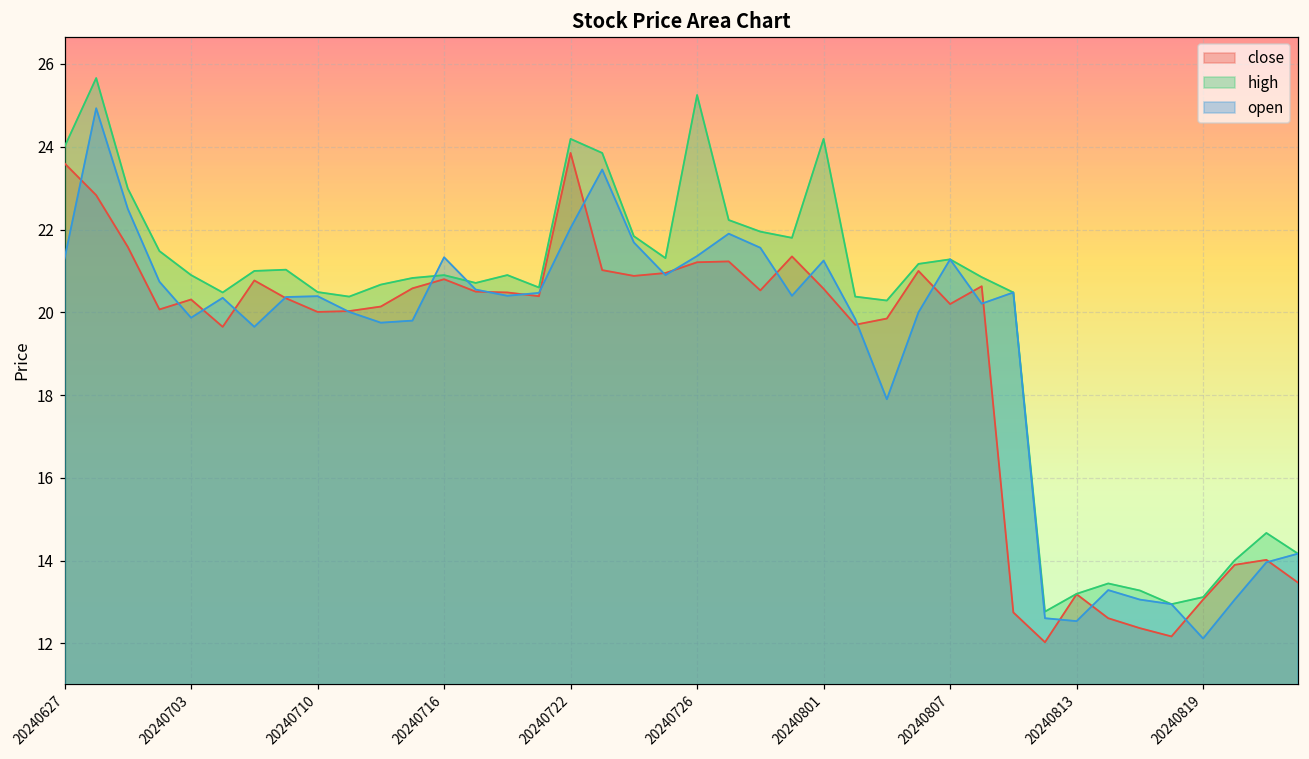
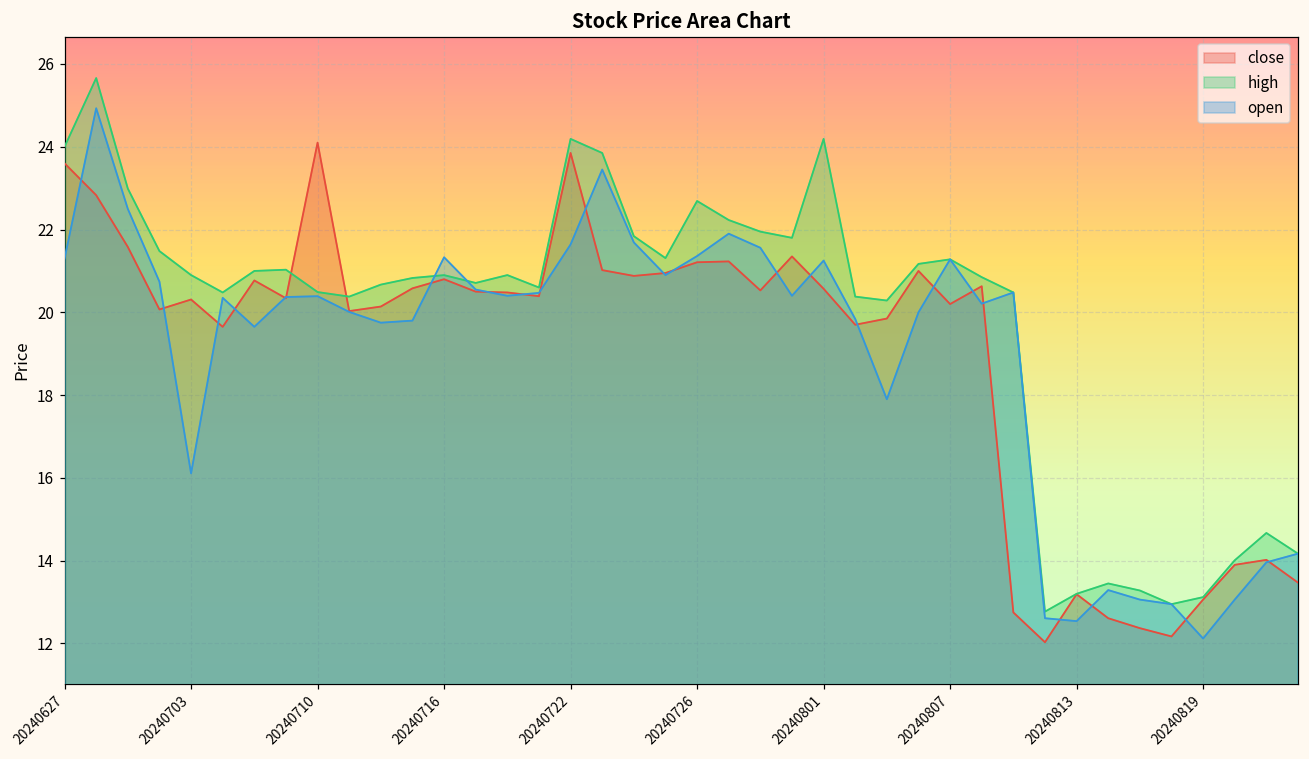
open, 20240703: 19.9 -> 16.1
close, 20240710: 20.0 -> 24.1
open, 20240722: 22.0 -> 21.6
high, 20240726: 25.3 -> 22.7
